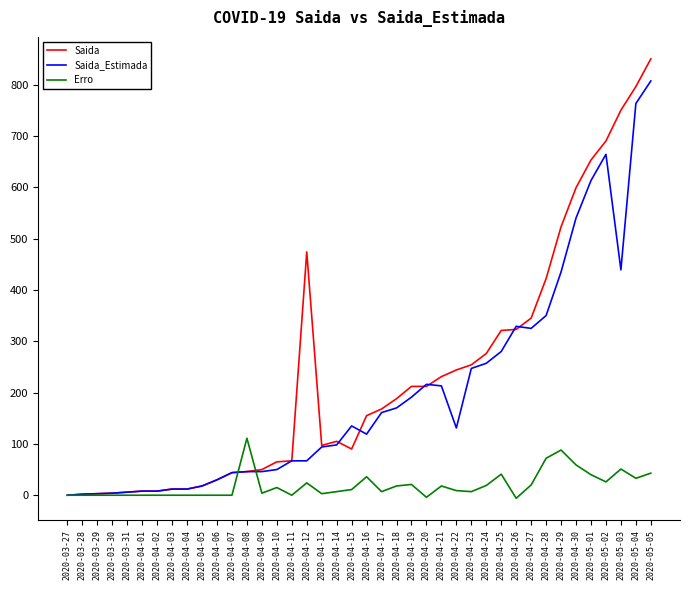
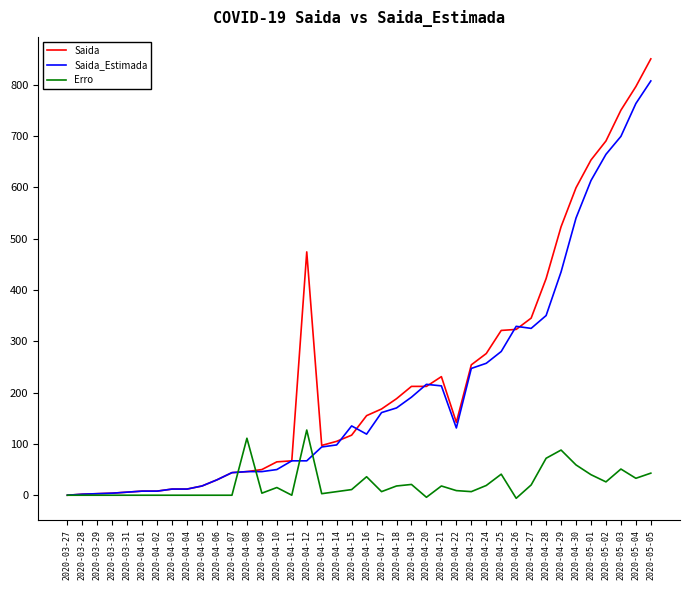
Erro, 2020-04-12: 20 -> 130
Saida, 2020-04-15: 90 -> 120
Saida, 2020-04-22: 240 -> 140
Saida_Estimada, 2020-05-03: 440 -> 700
